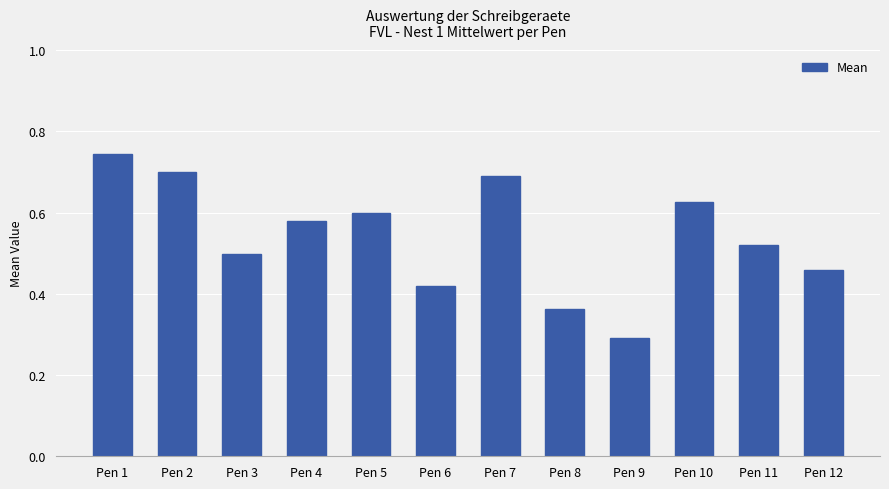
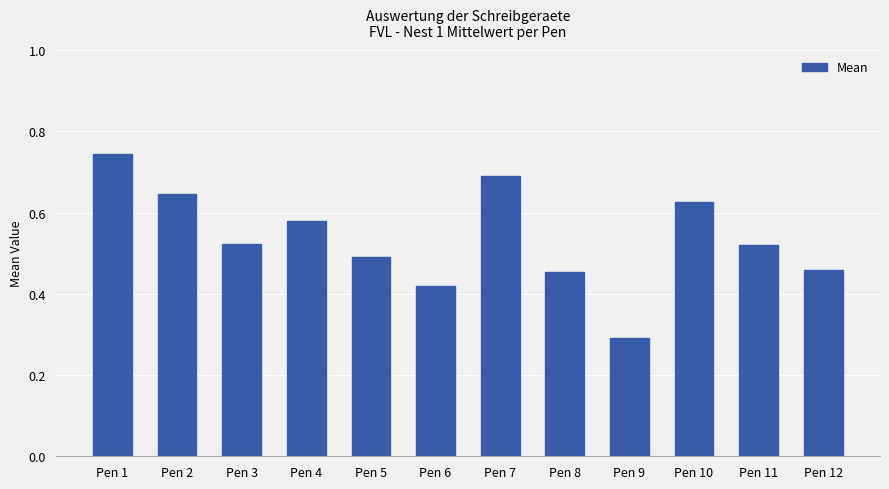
Pen 2: 0.70 -> 0.65
Pen 3: 0.50 -> 0.52
Pen 5: 0.60 -> 0.49
Pen 8: 0.36 -> 0.45
